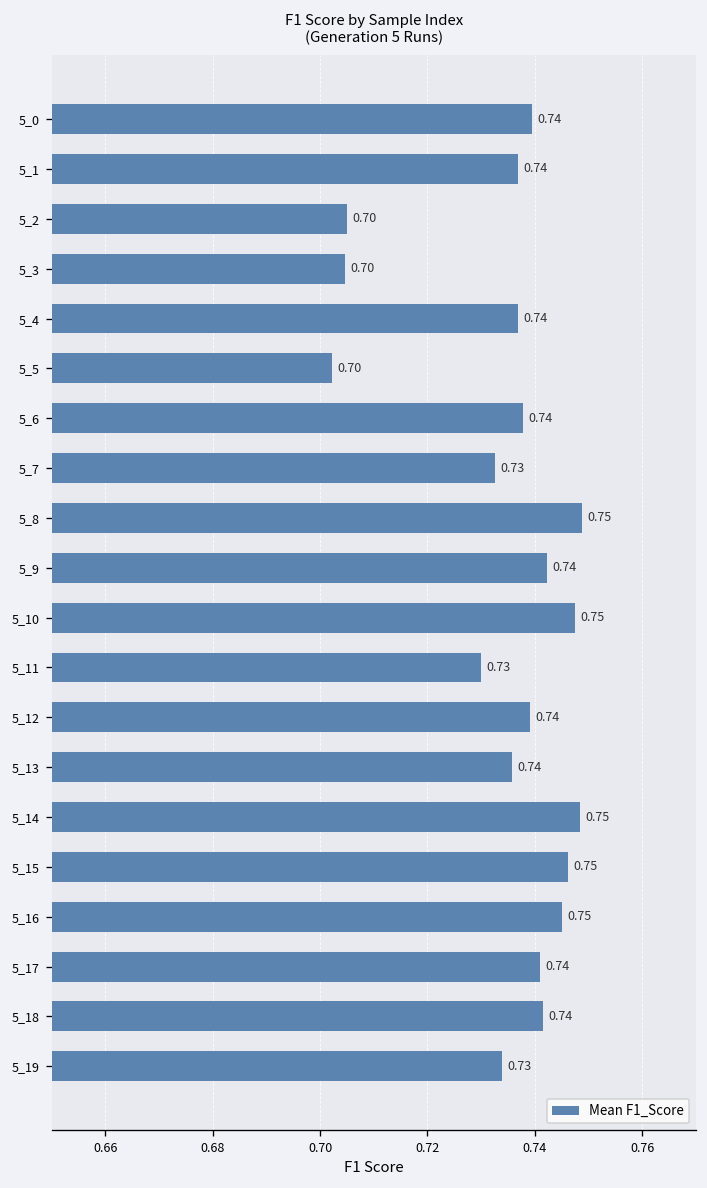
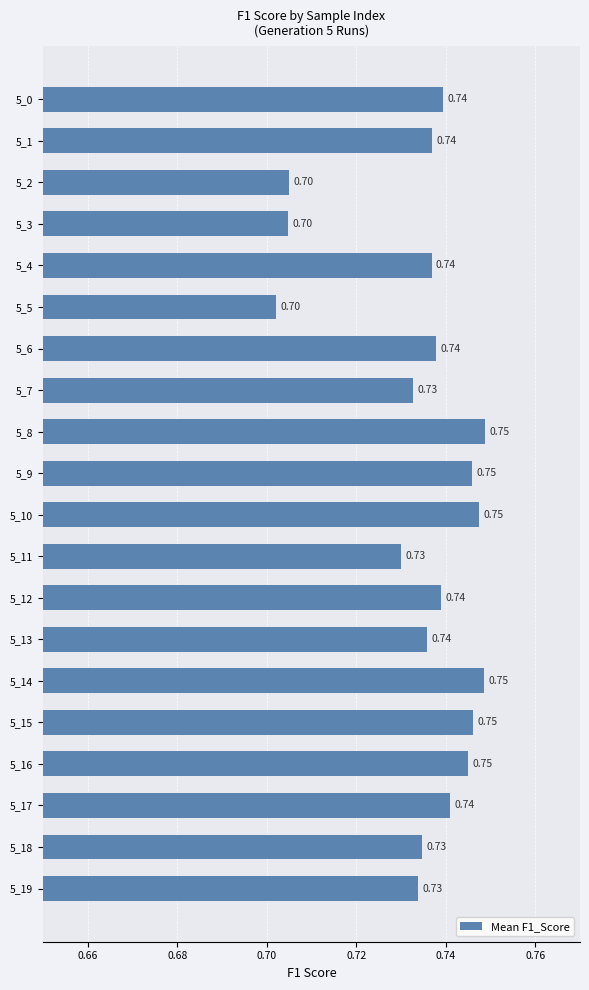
5_9: 0.74 -> 0.75
5_18: 0.74 -> 0.73
